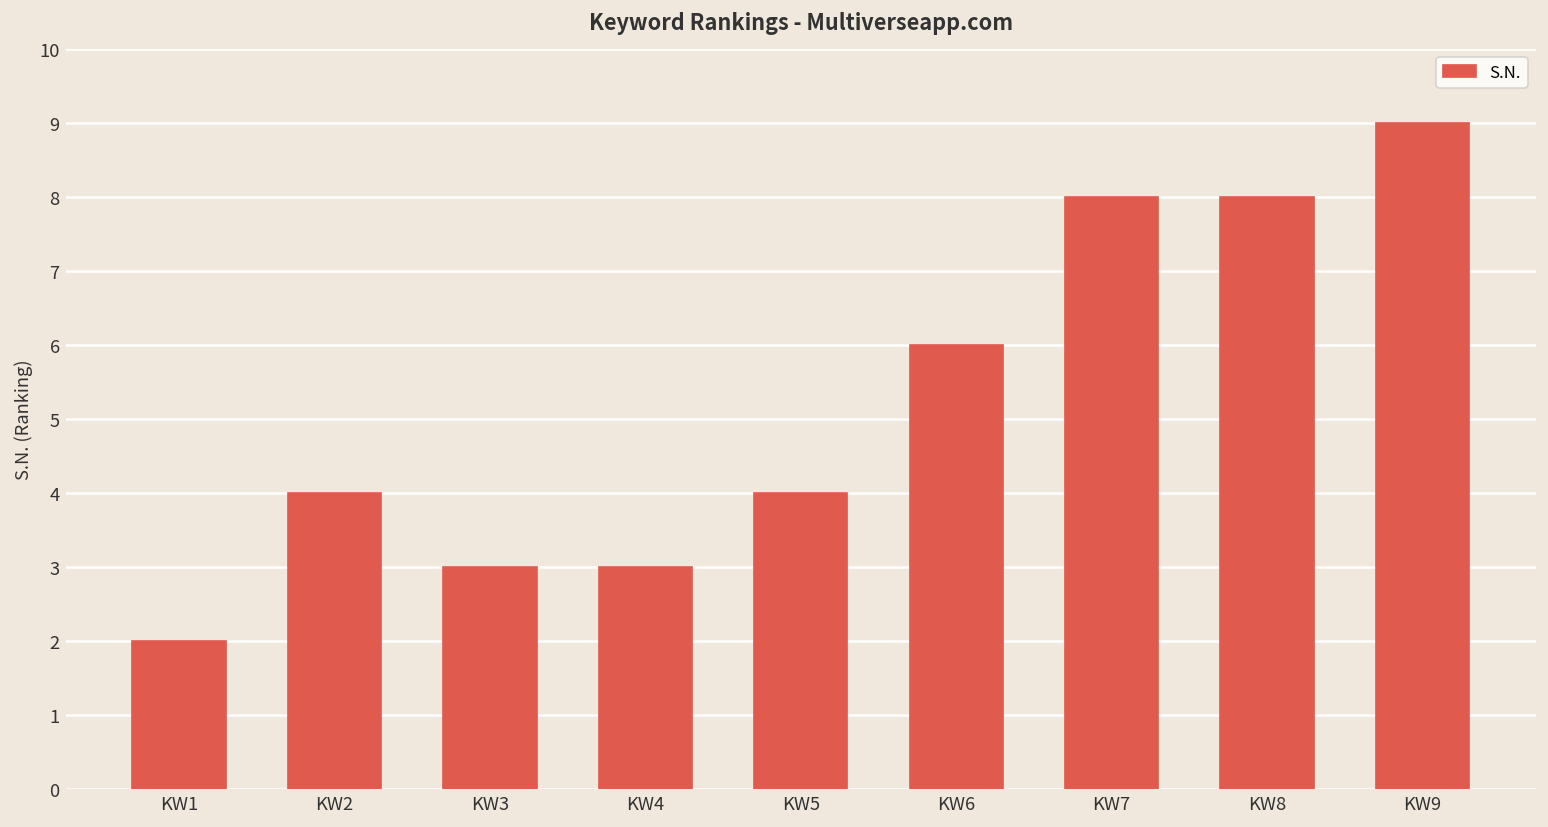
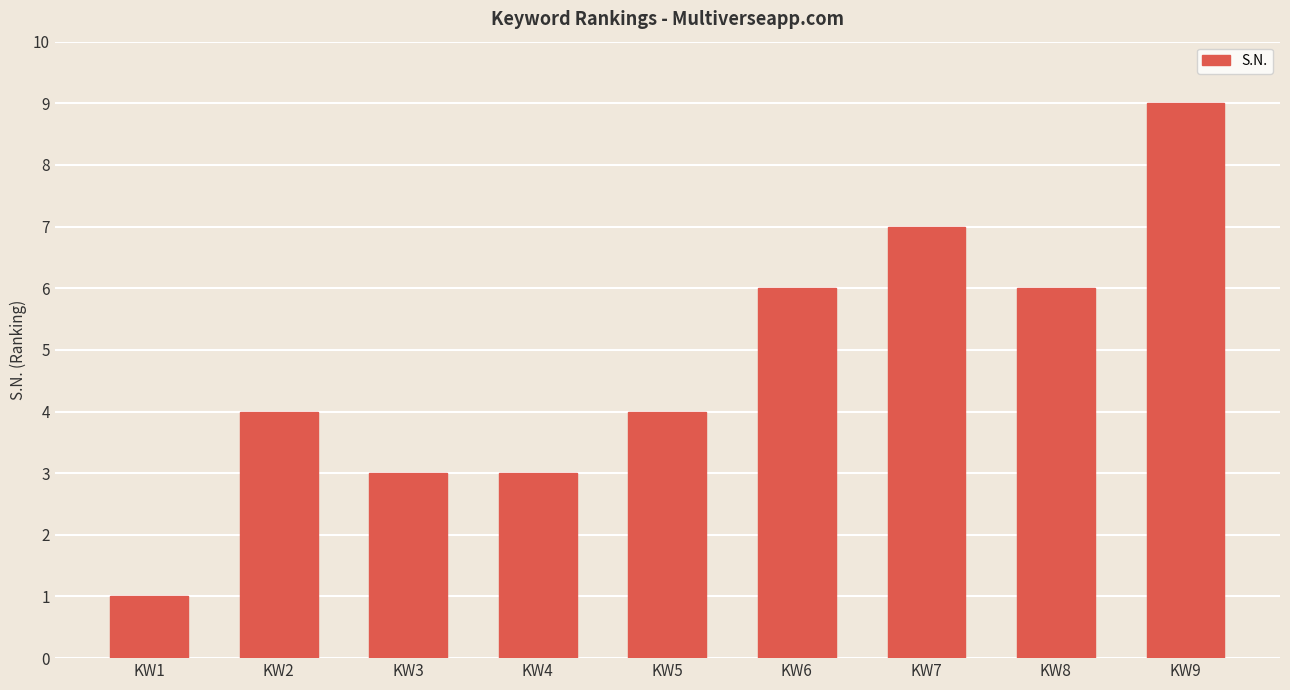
KW1: 2 -> 1
KW7: 8 -> 7
KW8: 8 -> 6
